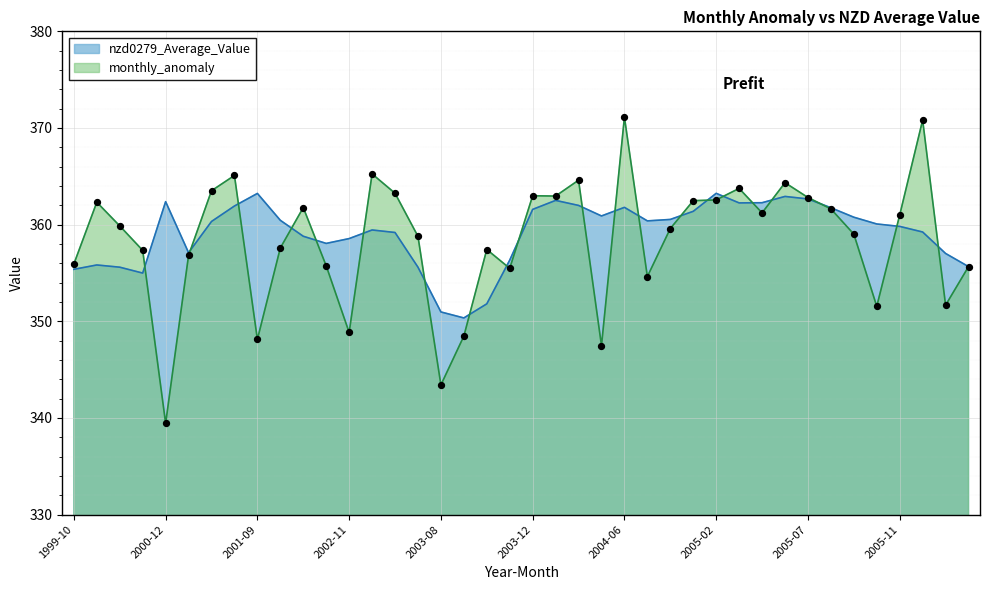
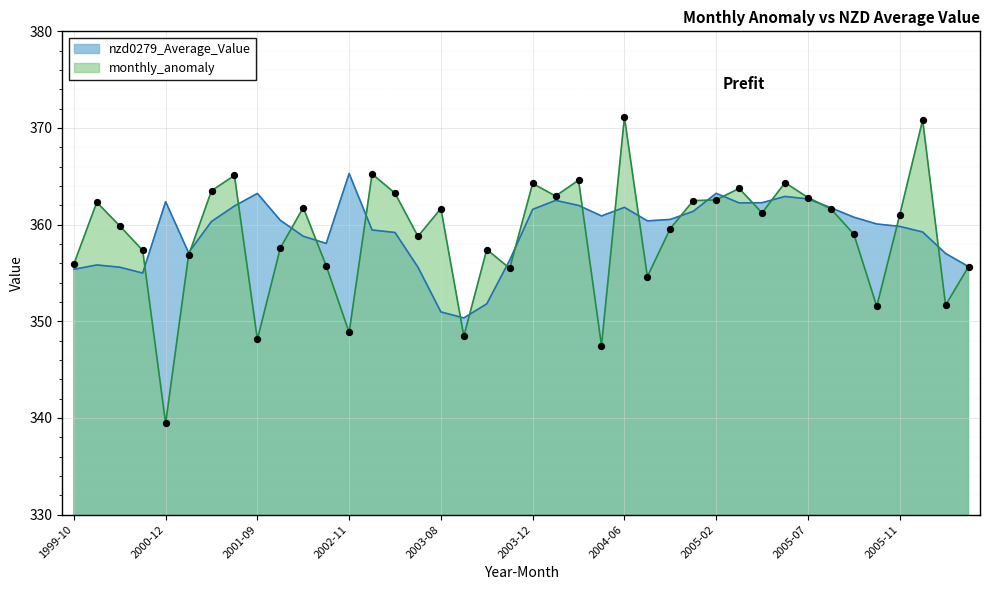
nzd0279_Average_Value, 2002-11: 359 -> 365
monthly_anomaly, 2003-08: 343 -> 362
monthly_anomaly, 2003-12: 363 -> 364
